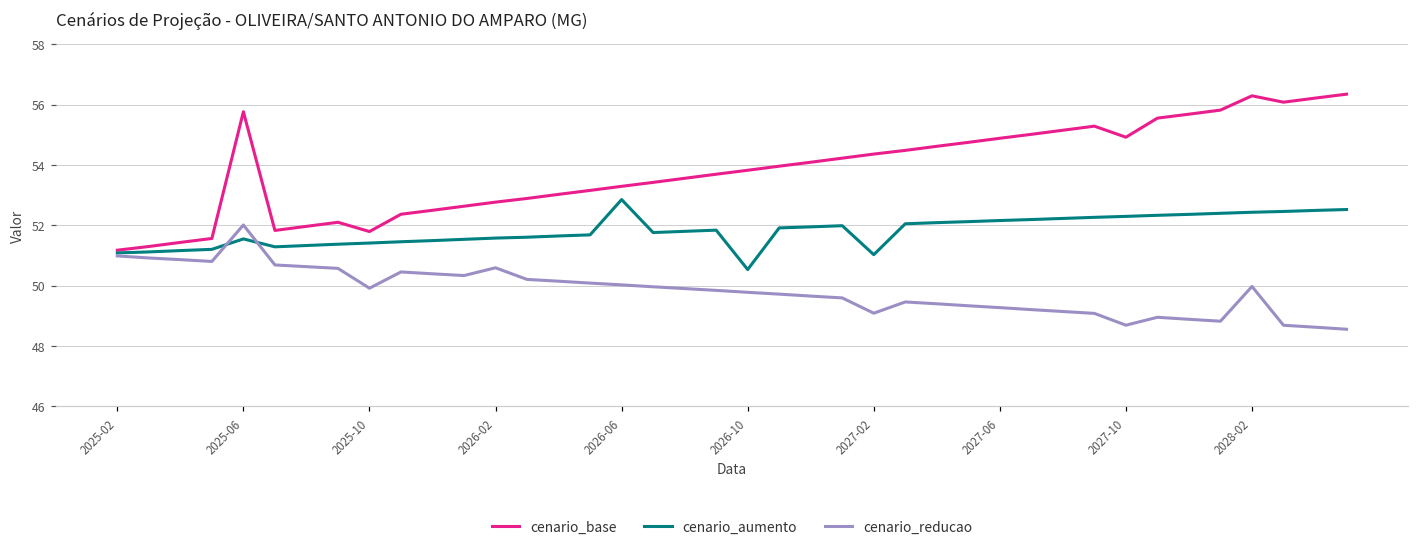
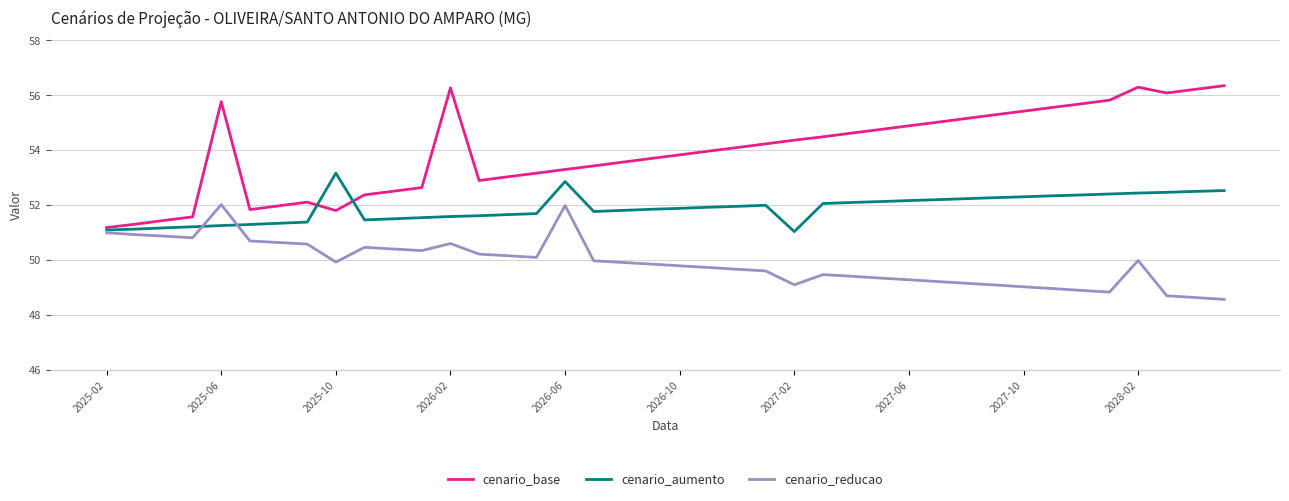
cenario_aumento, 2025-06: 51.5 -> 51.2
cenario_aumento, 2025-10: 51.4 -> 53.2
cenario_base, 2026-02: 52.8 -> 56.3
cenario_reducao, 2026-06: 50.0 -> 52.0
cenario_aumento, 2026-10: 50.5 -> 51.9
cenario_base, 2027-10: 54.9 -> 55.4
cenario_reducao, 2027-10: 48.7 -> 49.0
